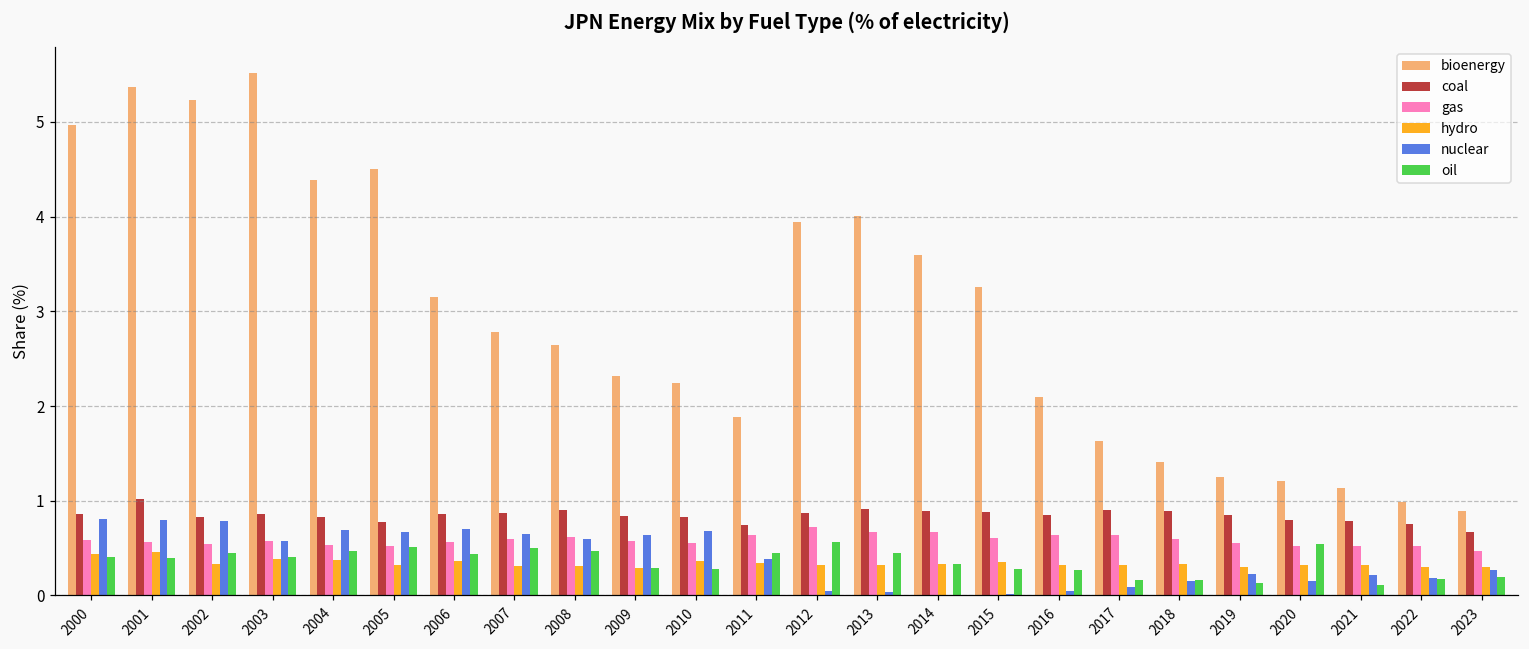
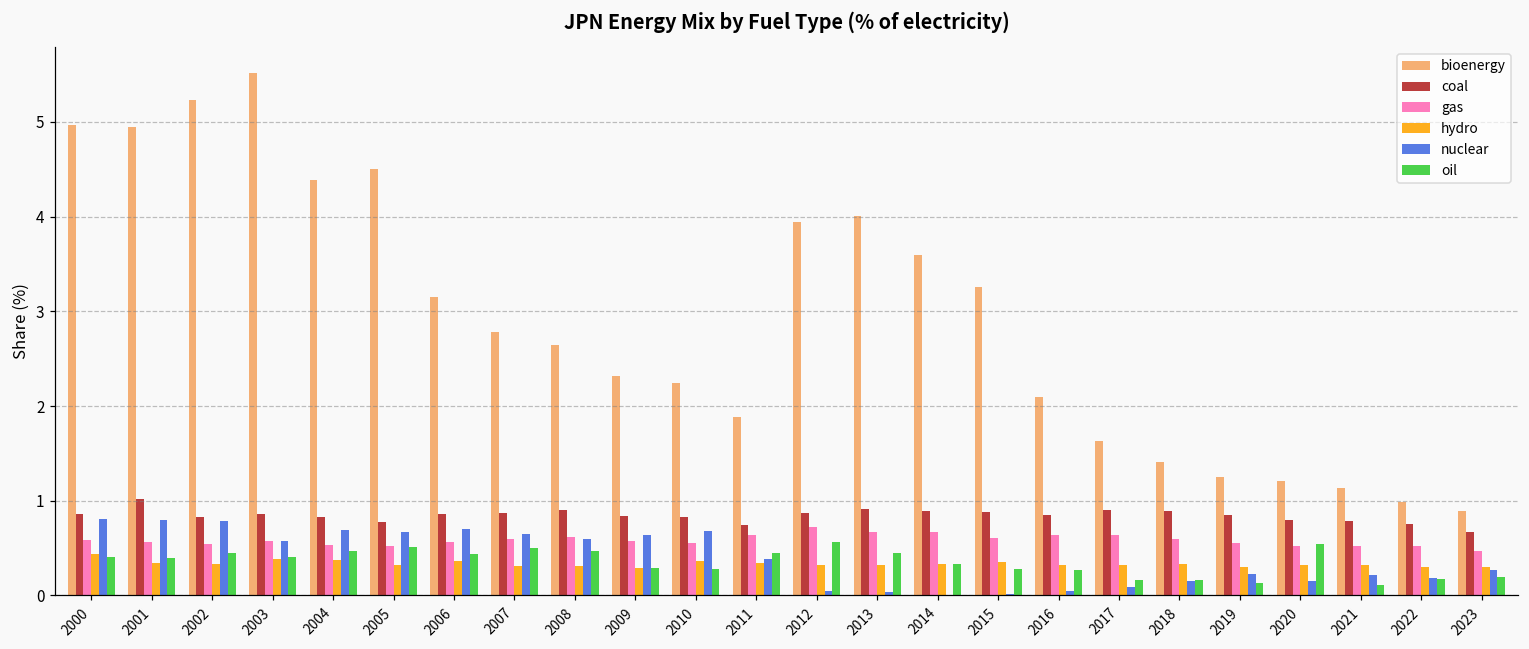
bioenergy, 2001: 5.4 -> 4.9
hydro, 2001: 0.5 -> 0.3
